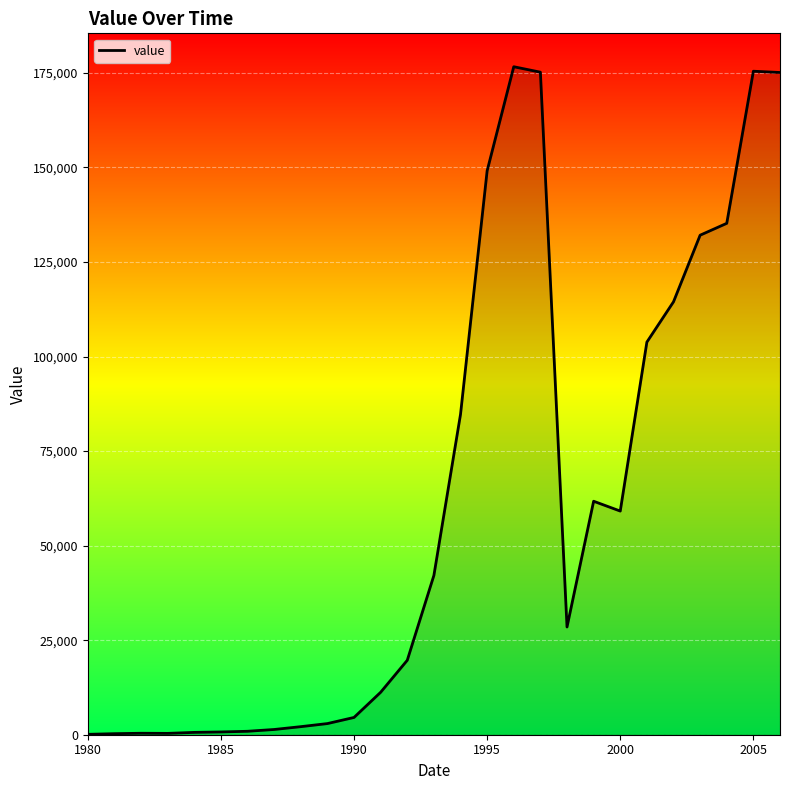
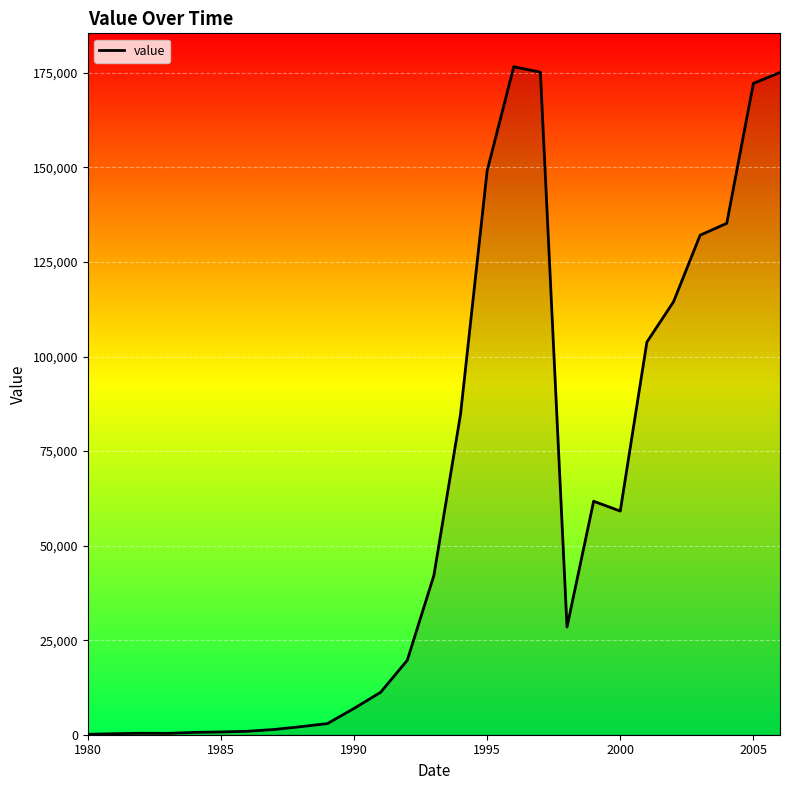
1990: 5,000 -> 7,000
2005: 175,000 -> 172,000
